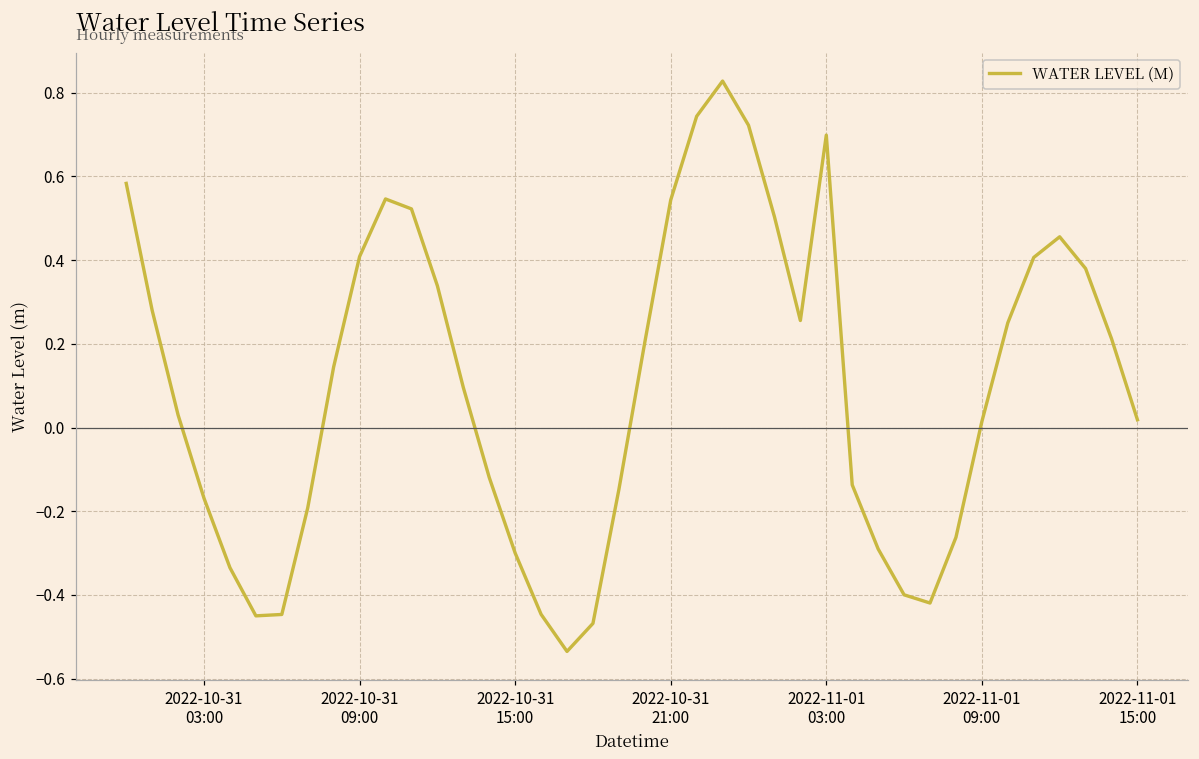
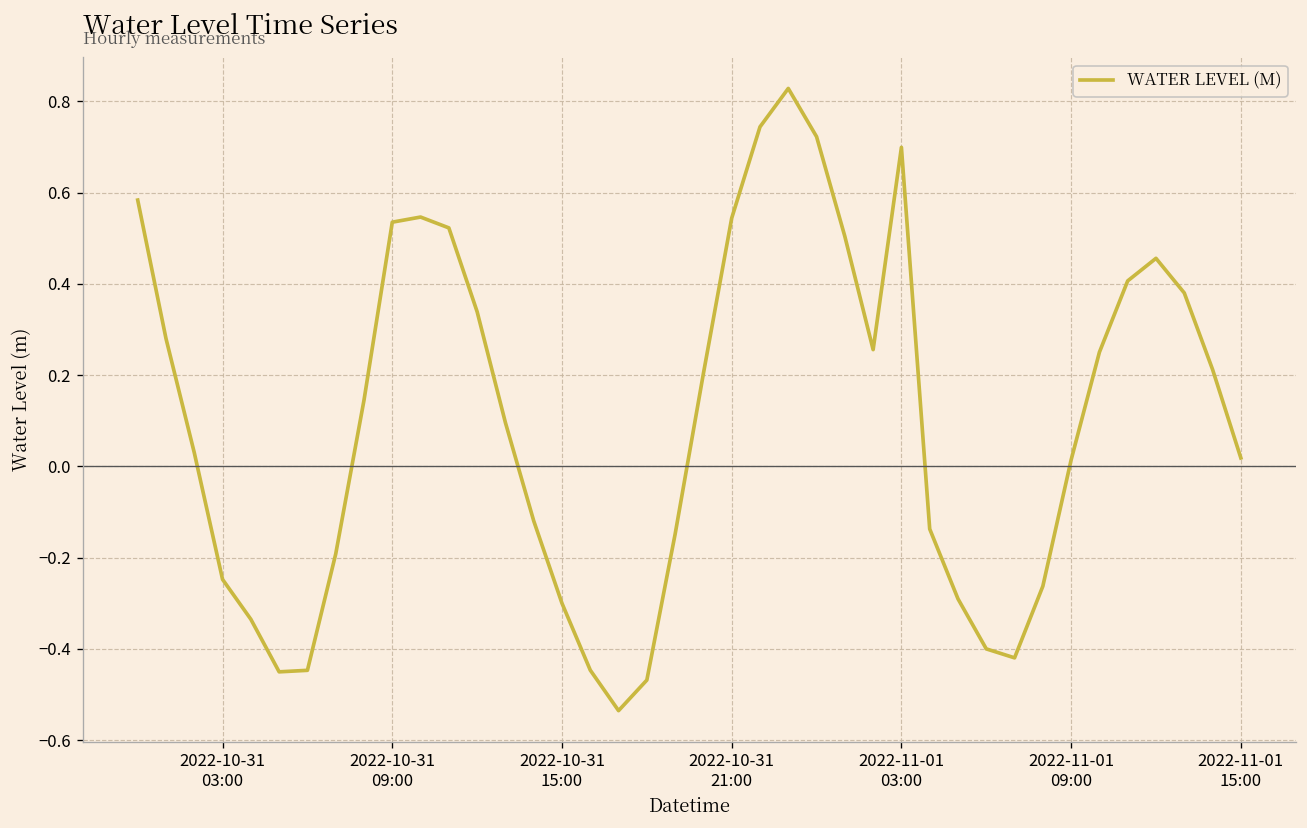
2022-10-31 03:00: -0.17 -> -0.25
2022-10-31 09:00: 0.41 -> 0.54
